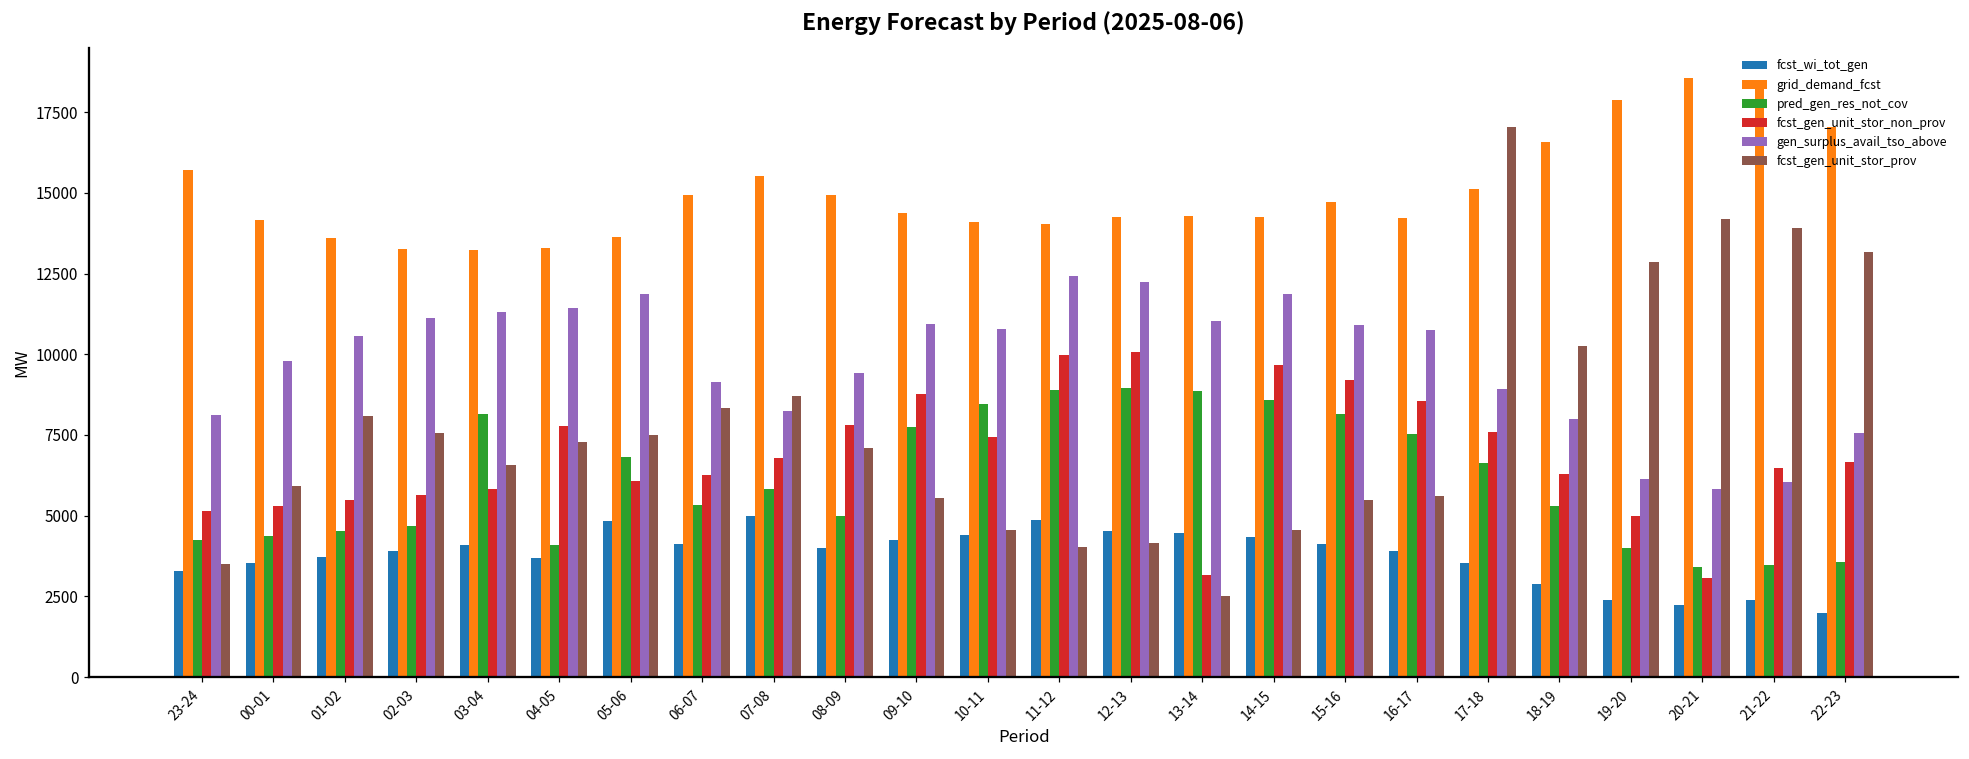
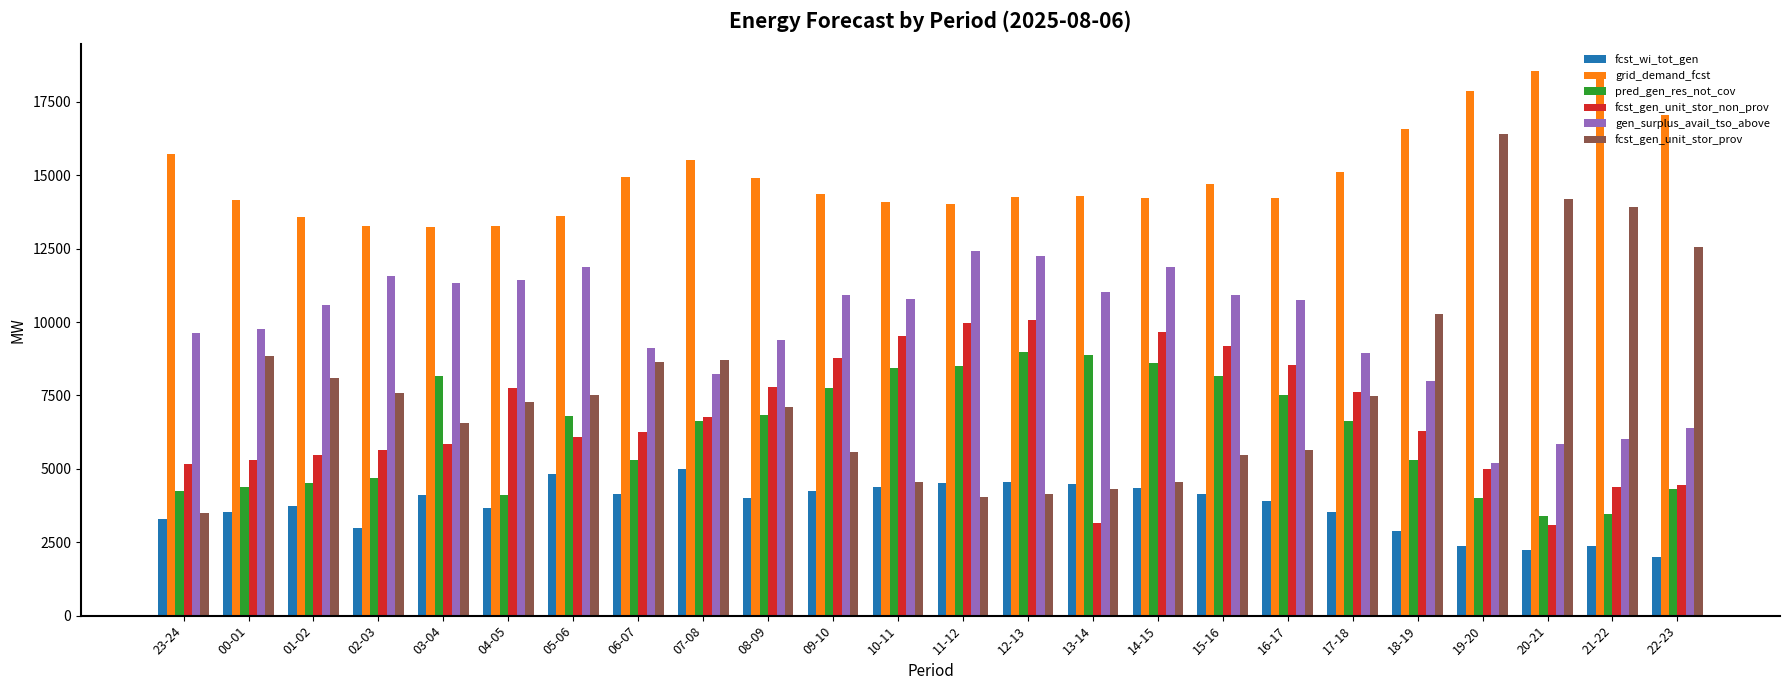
gen_surplus_avail_tso_above, 23-24: 8100 -> 9600
fcst_gen_unit_stor_prov, 00-01: 5900 -> 8800
fcst_wi_tot_gen, 02-03: 3900 -> 3000
gen_surplus_avail_tso_above, 02-03: 11100 -> 11600
fcst_gen_unit_stor_prov, 06-07: 8300 -> 8600
pred_gen_res_not_cov, 07-08: 5800 -> 6600
pred_gen_res_not_cov, 08-09: 5000 -> 6800
fcst_gen_unit_stor_non_prov, 10-11: 7400 -> 9500
fcst_wi_tot_gen, 11-12: 4900 -> 4500
pred_gen_res_not_cov, 11-12: 8900 -> 8500
fcst_gen_unit_stor_prov, 13-14: 2500 -> 4300
fcst_gen_unit_stor_prov, 17-18: 17000 -> 7500
gen_surplus_avail_tso_above, 19-20: 6100 -> 5200
fcst_gen_unit_stor_prov, 19-20: 12900 -> 16400
fcst_gen_unit_stor_non_prov, 21-22: 6500 -> 4400
pred_gen_res_not_cov, 22-23: 3600 -> 4300
fcst_gen_unit_stor_non_prov, 22-23: 6700 -> 4400
gen_surplus_avail_tso_above, 22-23: 7600 -> 6400
fcst_gen_unit_stor_prov, 22-23: 13200 -> 12600
